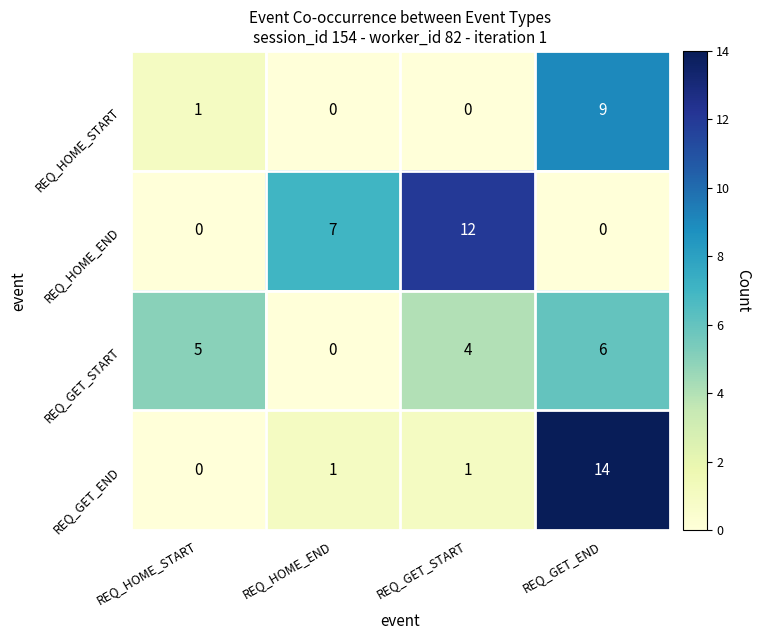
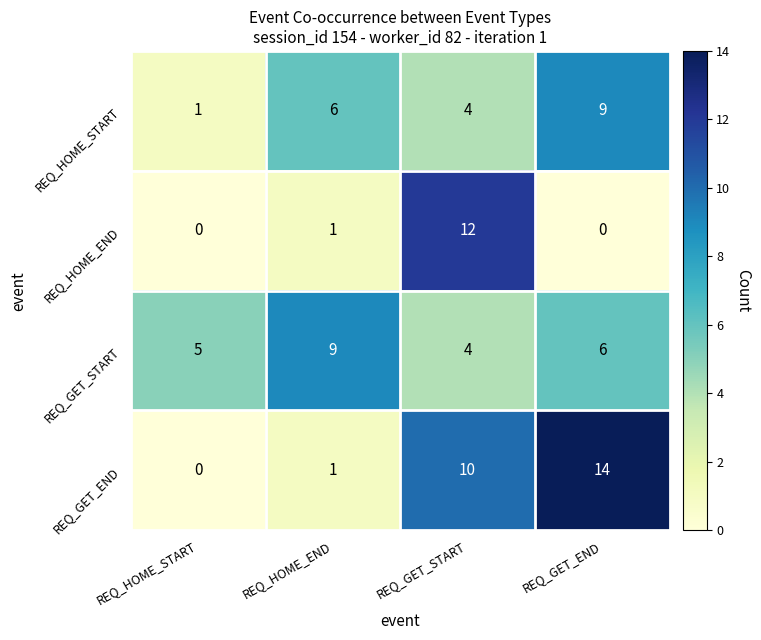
REQ_HOME_START, REQ_HOME_END: 0 -> 6
REQ_HOME_START, REQ_GET_START: 0 -> 4
REQ_HOME_END, REQ_HOME_END: 7 -> 1
REQ_GET_START, REQ_HOME_END: 0 -> 9
REQ_GET_END, REQ_GET_START: 1 -> 10
